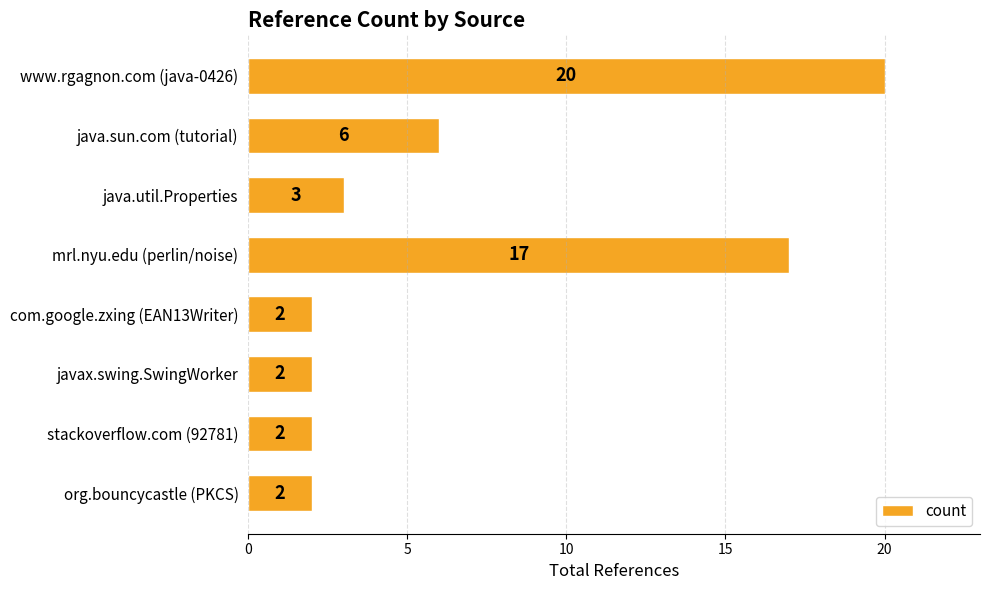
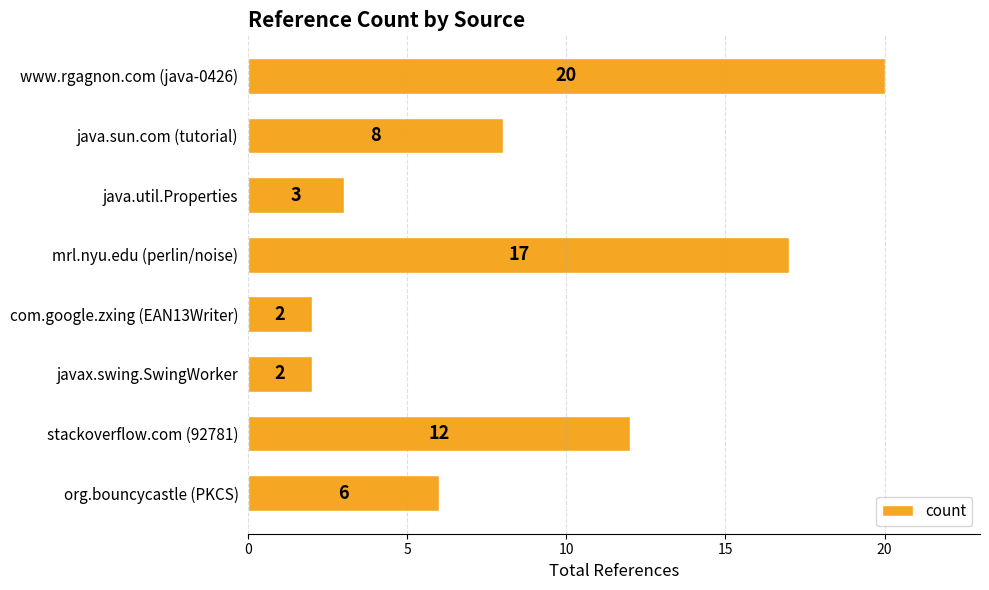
java.sun.com (tutorial): 6 -> 8
stackoverflow.com (92781): 2 -> 12
org.bouncycastle (PKCS): 2 -> 6
